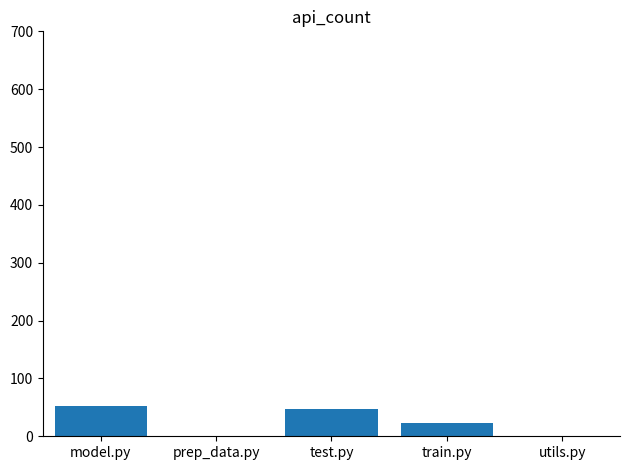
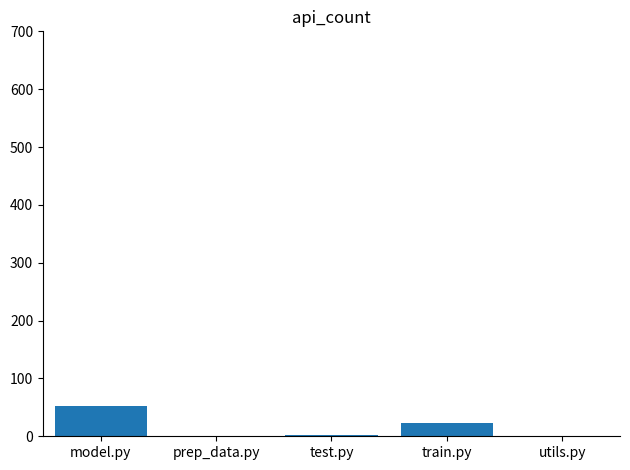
test.py: 50 -> 0
